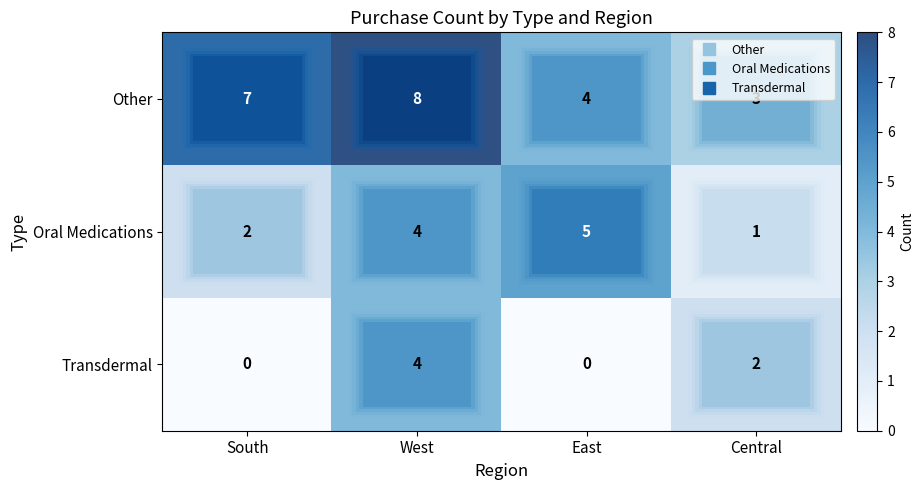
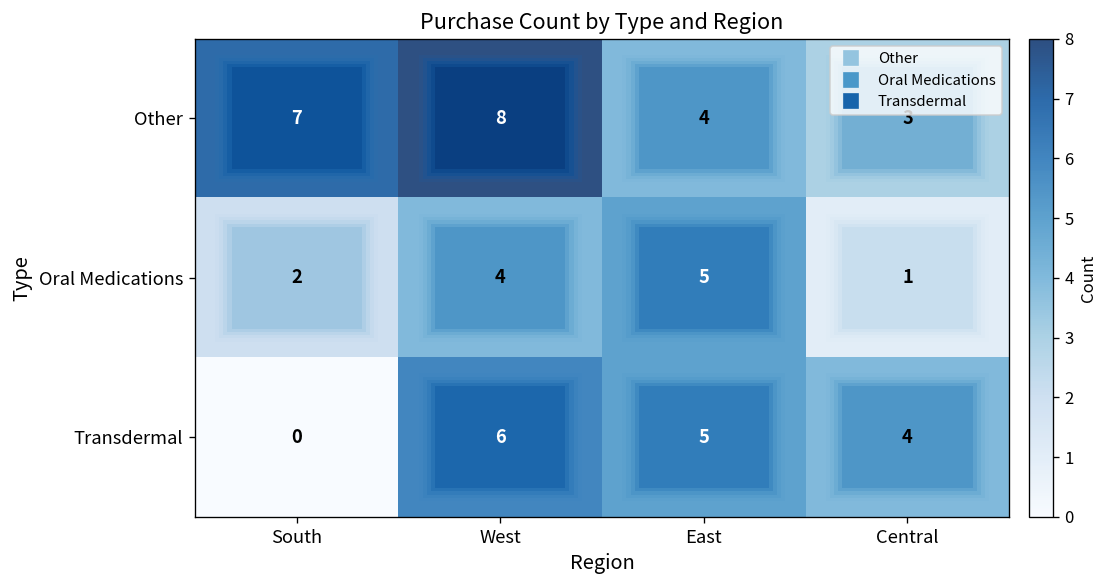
Transdermal, West: 4 -> 6
Transdermal, East: 0 -> 5
Transdermal, Central: 2 -> 4
